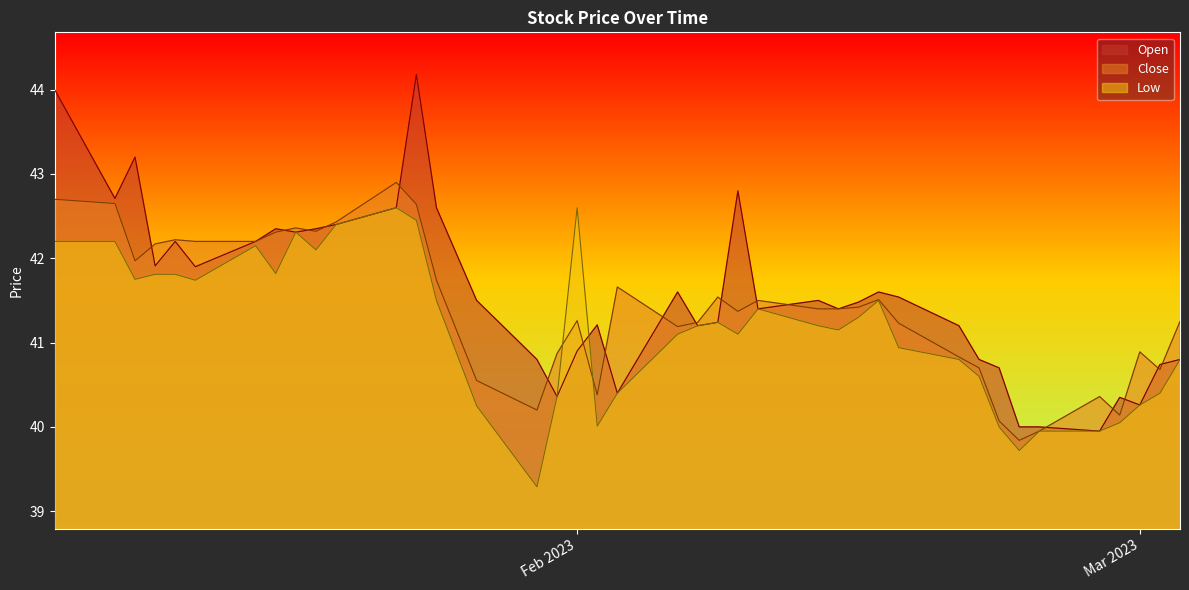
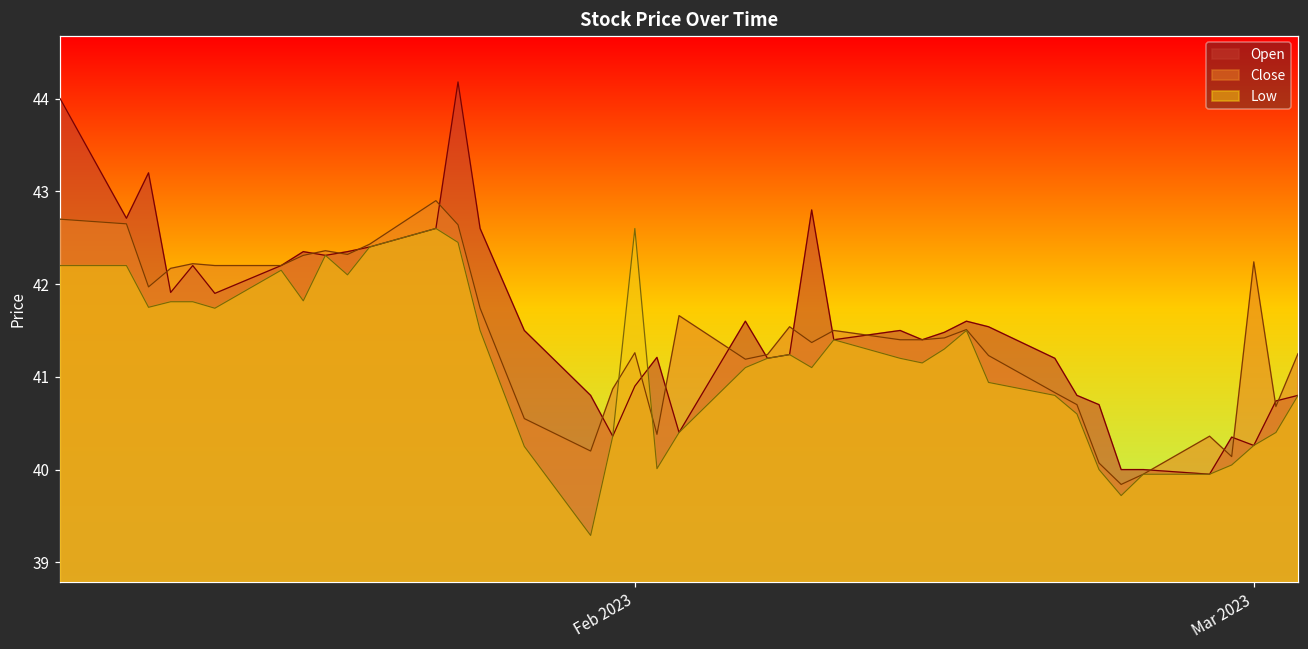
Close, Mar 2023: 40.9 -> 42.2
